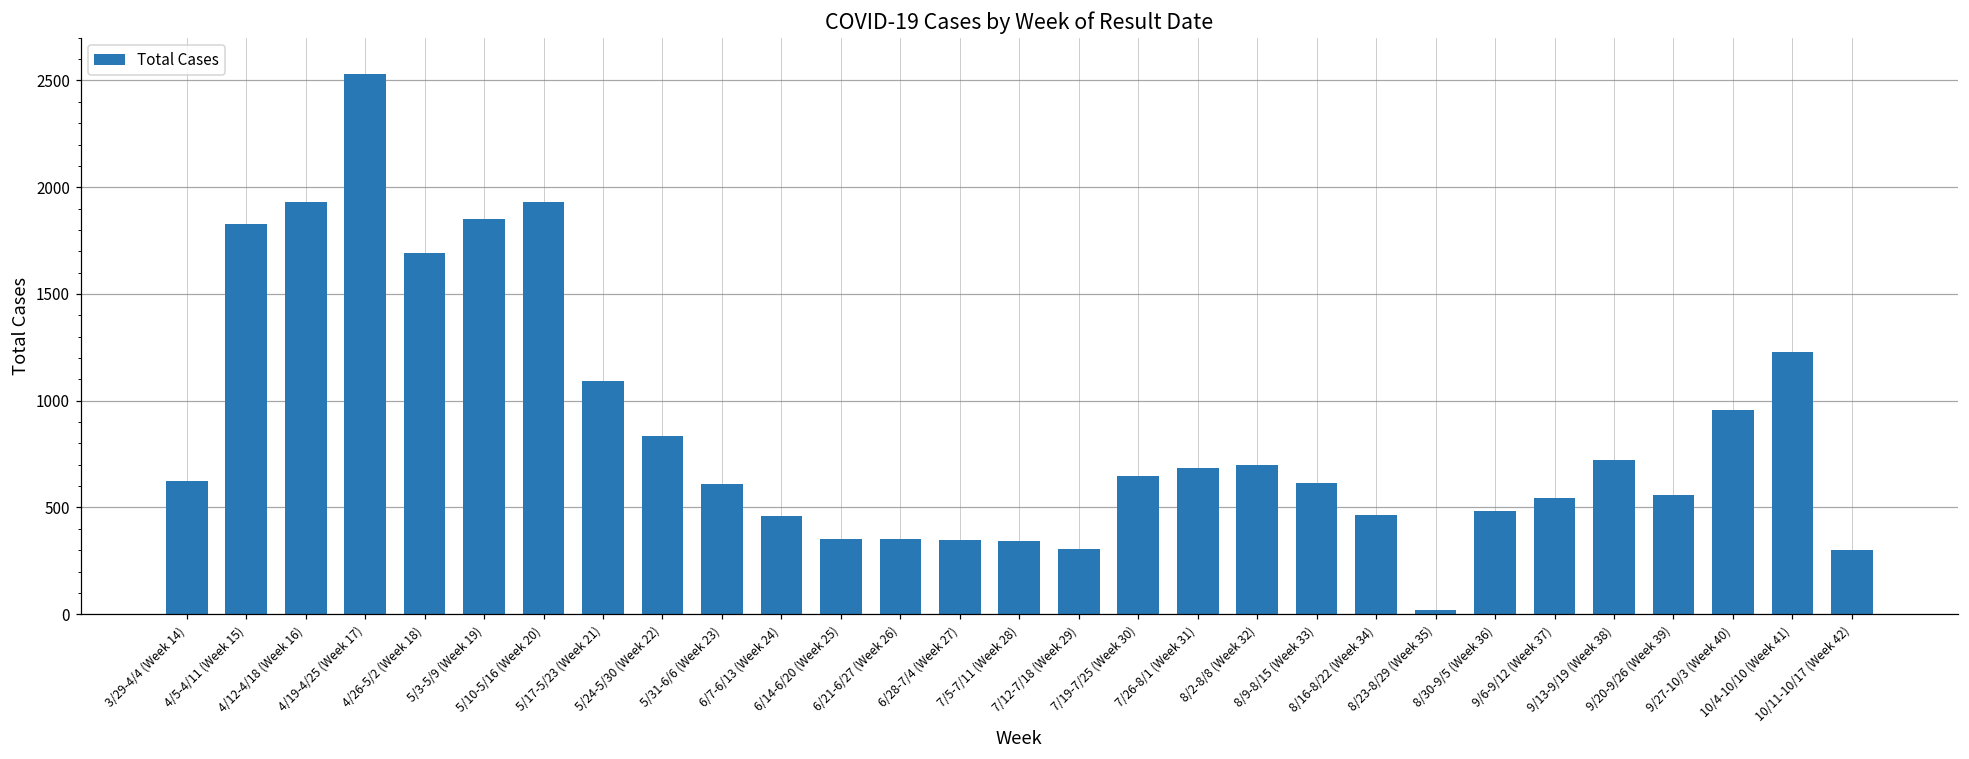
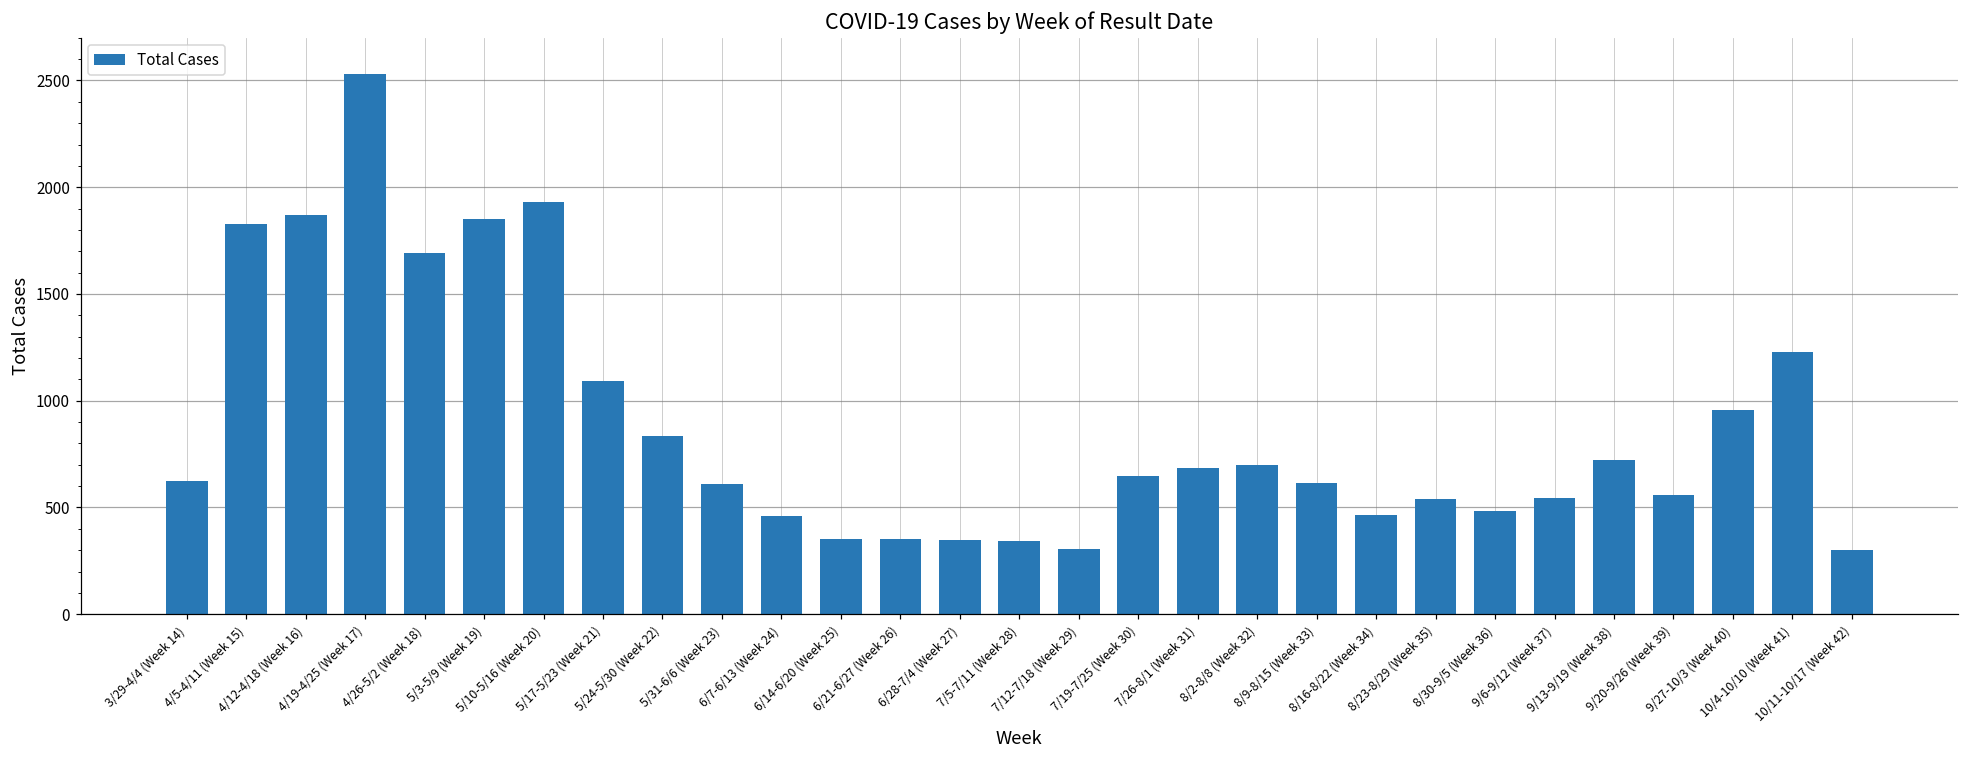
4/12-4/18 (Week 16): 1930 -> 1870
8/23-8/29 (Week 35): 20 -> 540
